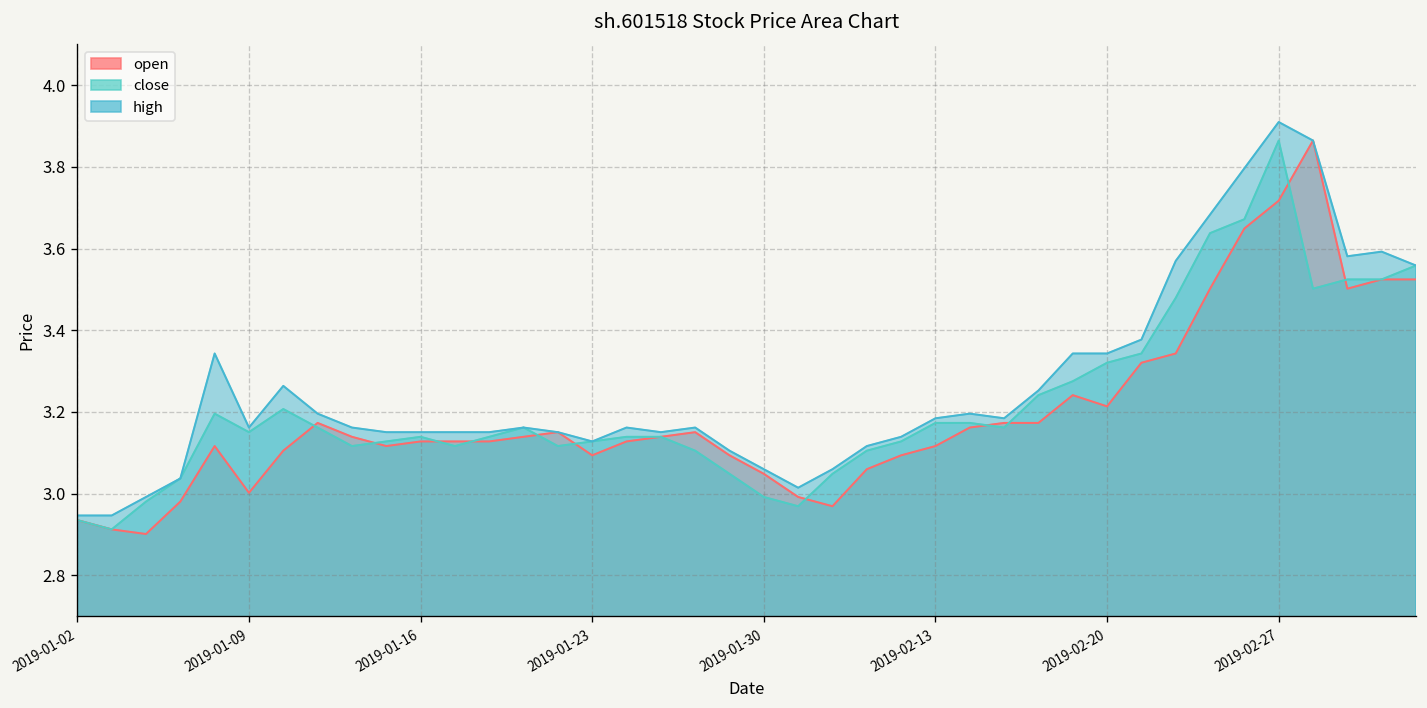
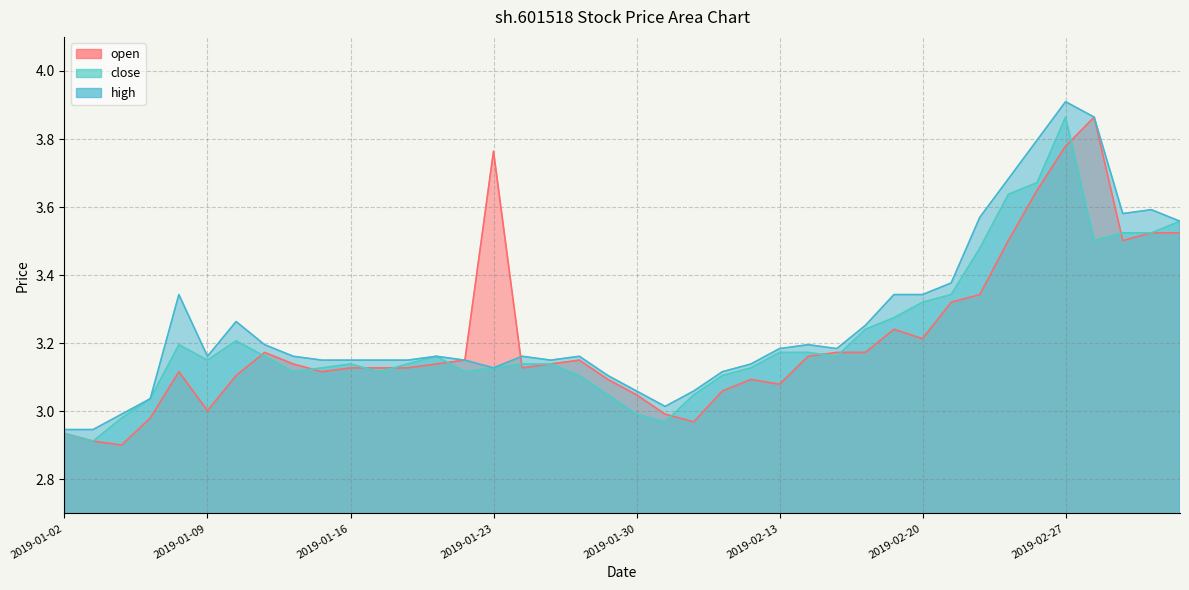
open, 2019-01-23: 3.09 -> 3.76
open, 2019-02-13: 3.12 -> 3.08
open, 2019-02-27: 3.72 -> 3.78
